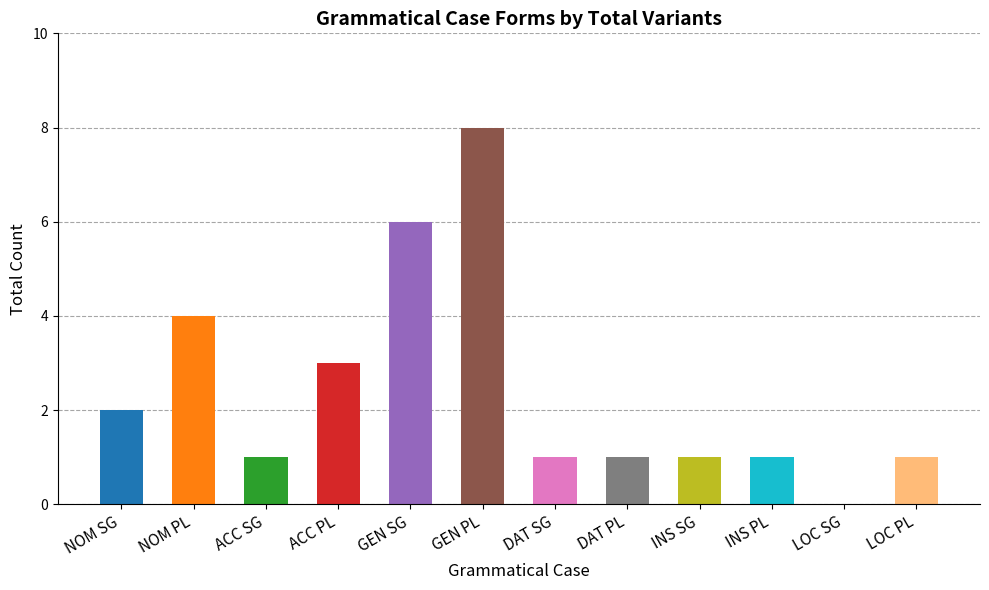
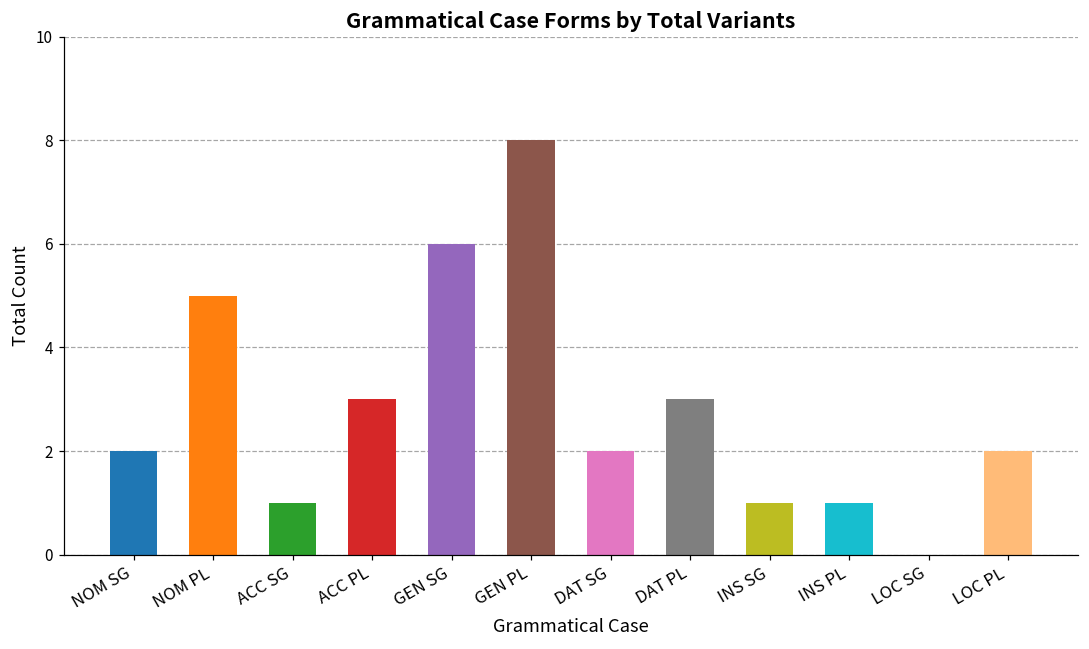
NOM PL: 4 -> 5
DAT SG: 1 -> 2
DAT PL: 1 -> 3
LOC PL: 1 -> 2
